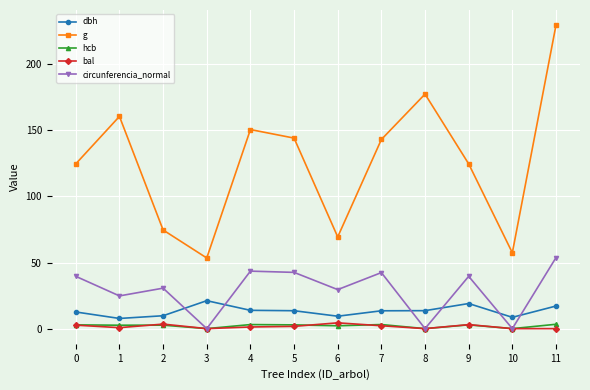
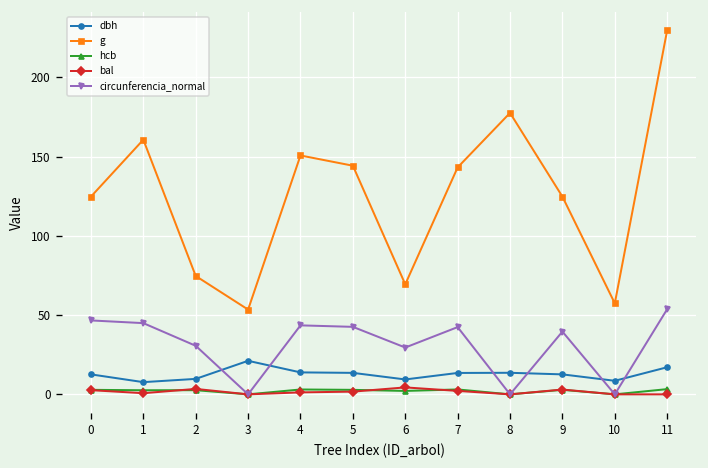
circunferencia_normal, 0: 40 -> 47
circunferencia_normal, 1: 25 -> 45
dbh, 9: 19 -> 13
